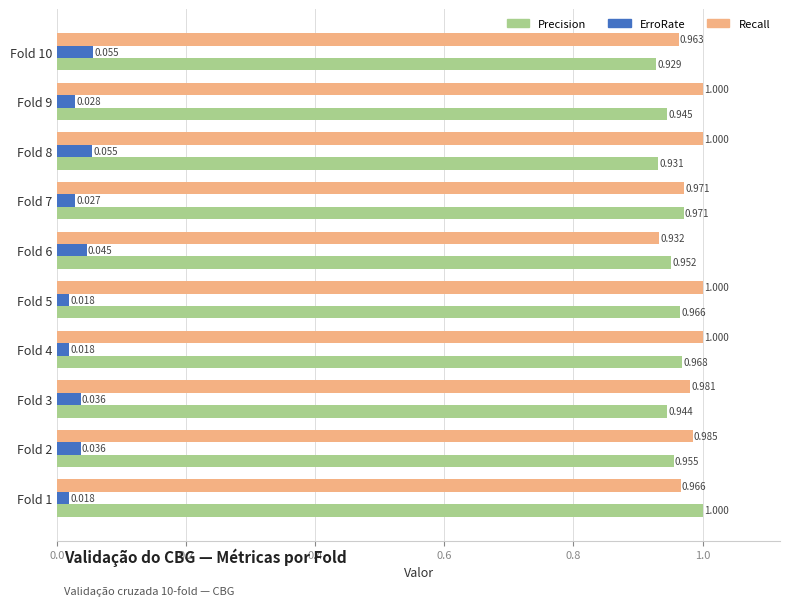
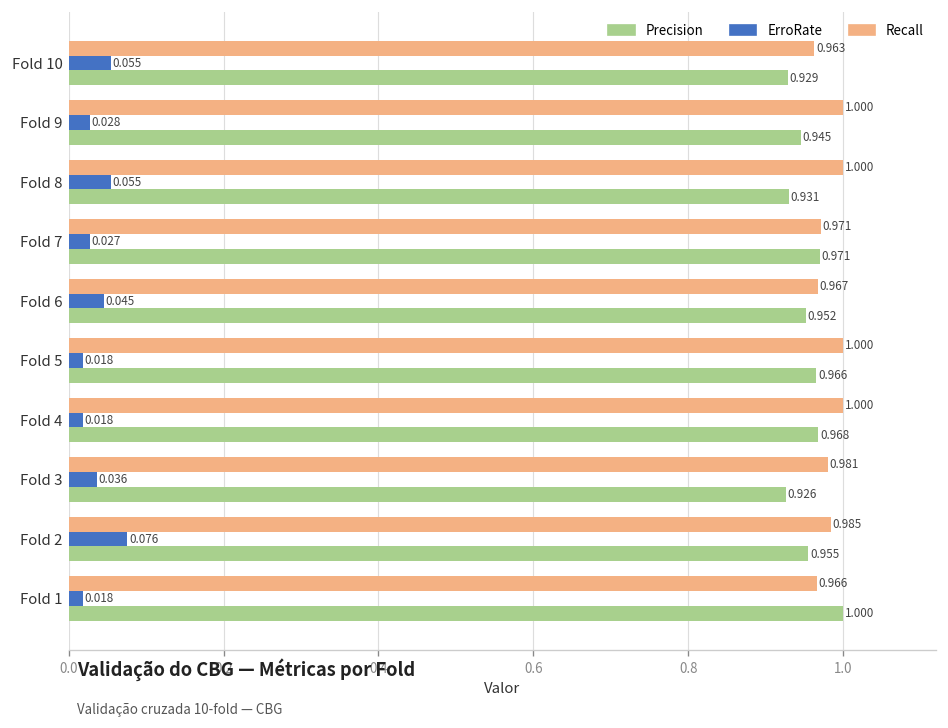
Recall, Fold 6: 0.932 -> 0.967
Precision, Fold 3: 0.944 -> 0.926
ErroRate, Fold 2: 0.036 -> 0.076
